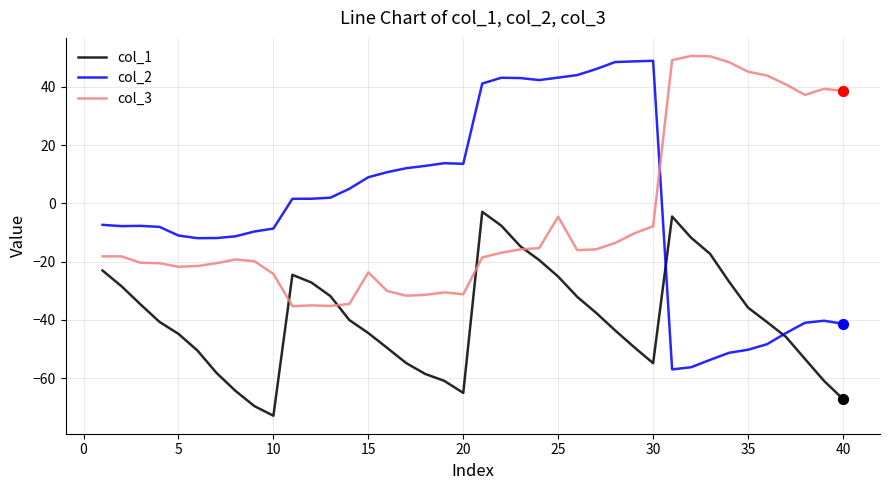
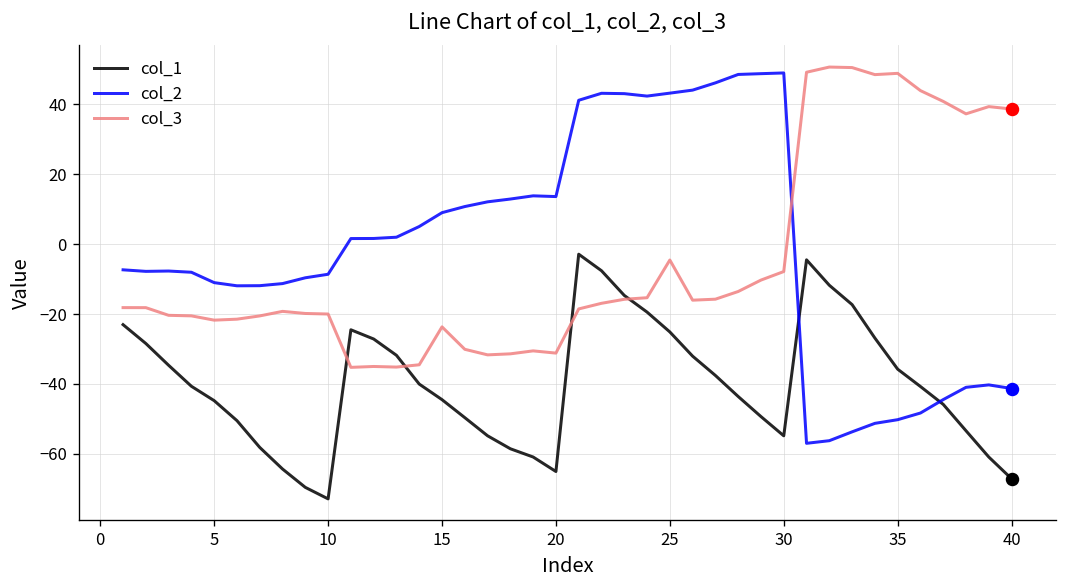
col_3, 10: -24 -> -20
col_3, 35: 45 -> 49
